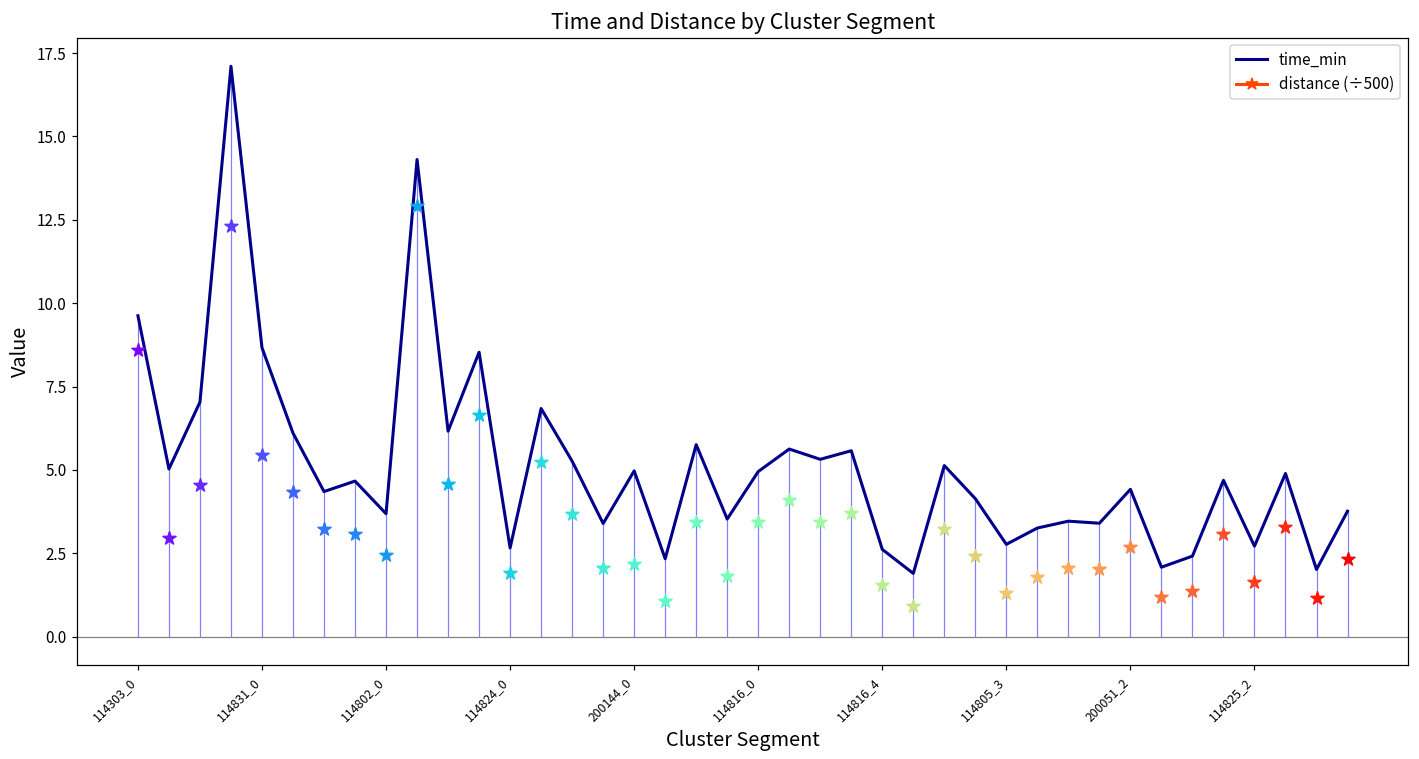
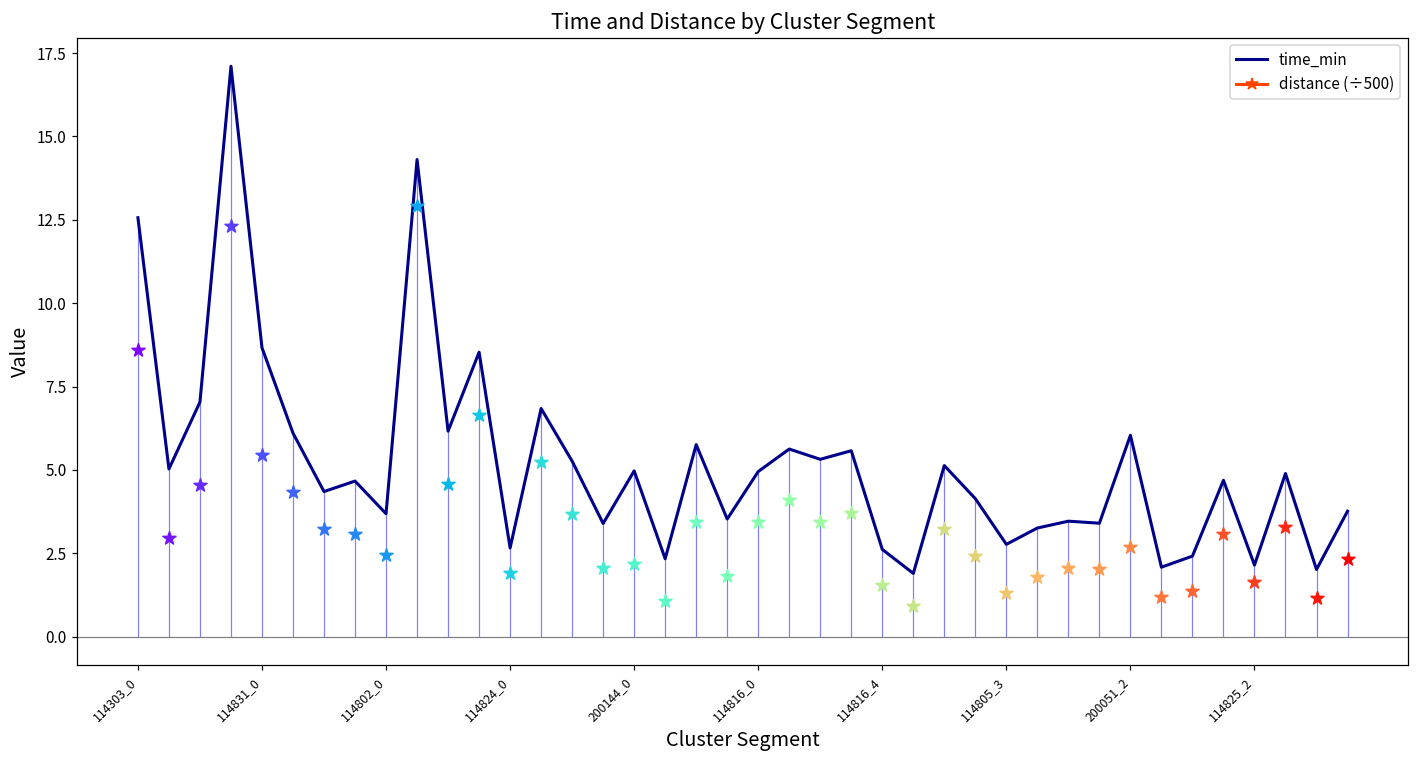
time_min, 114303_0: 9.6 -> 12.6
time_min, 200051_2: 4.4 -> 6.0
time_min, 114825_2: 2.7 -> 2.1
